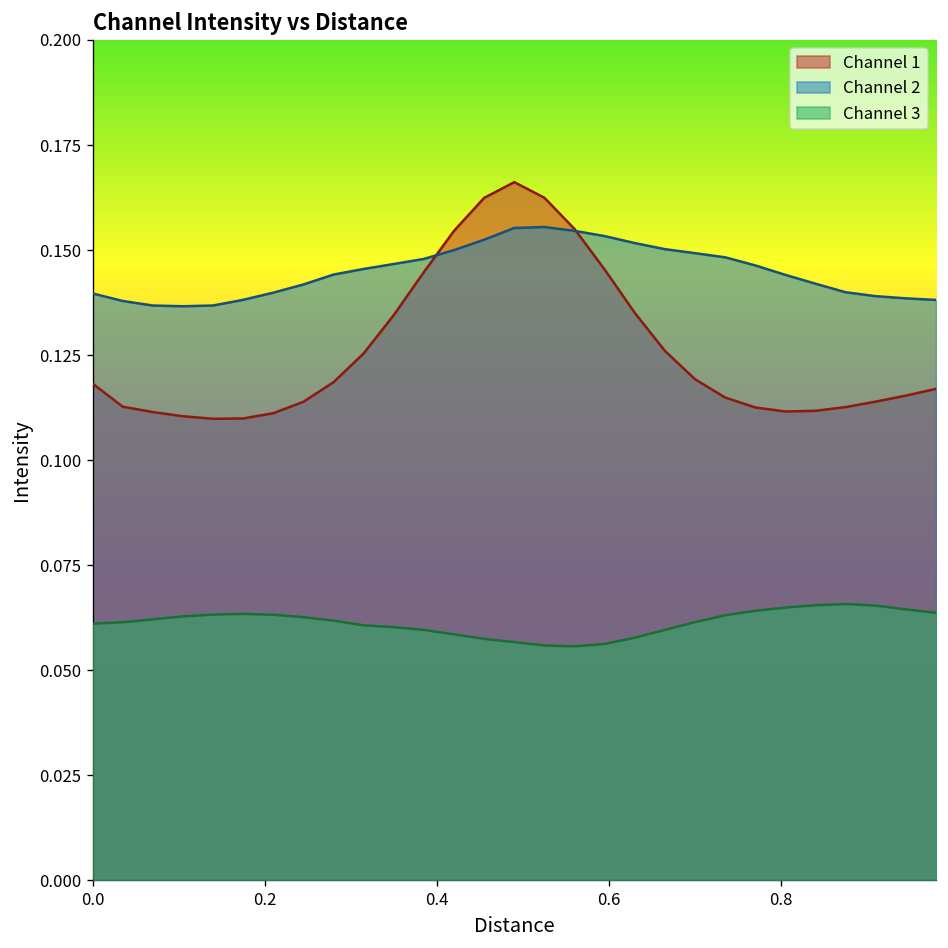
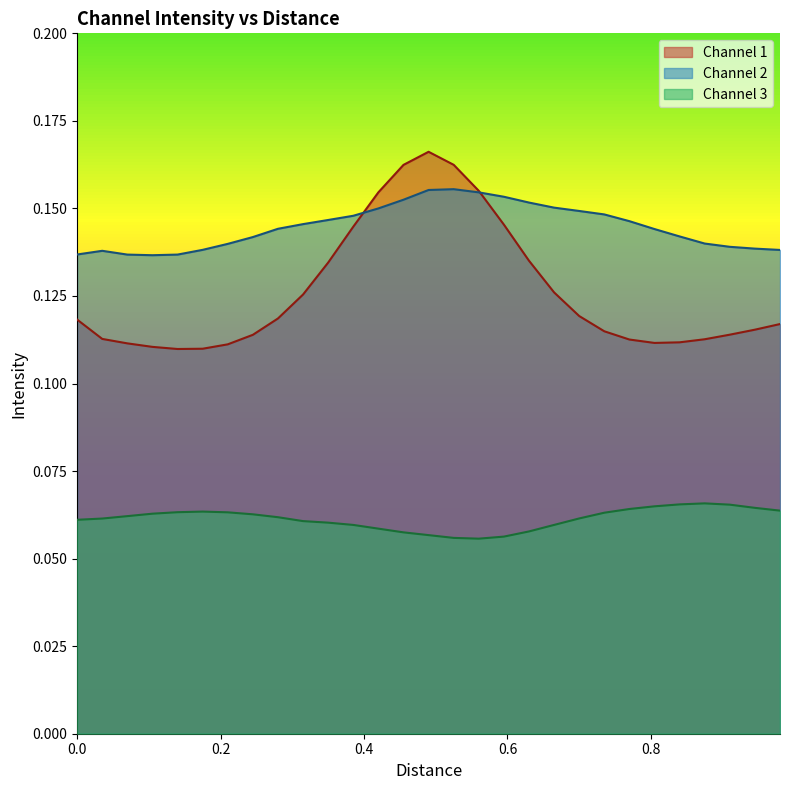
Channel 2, 0.0: 0.140 -> 0.137
